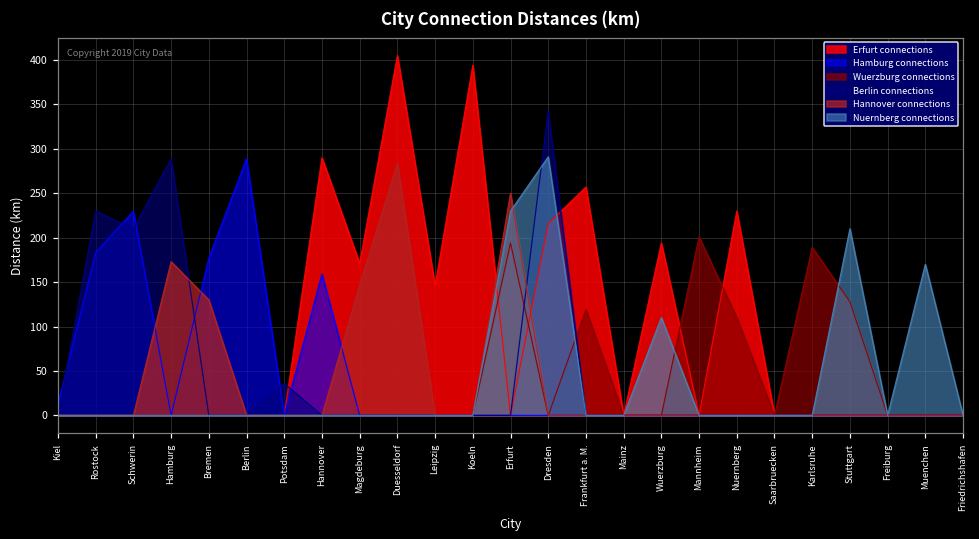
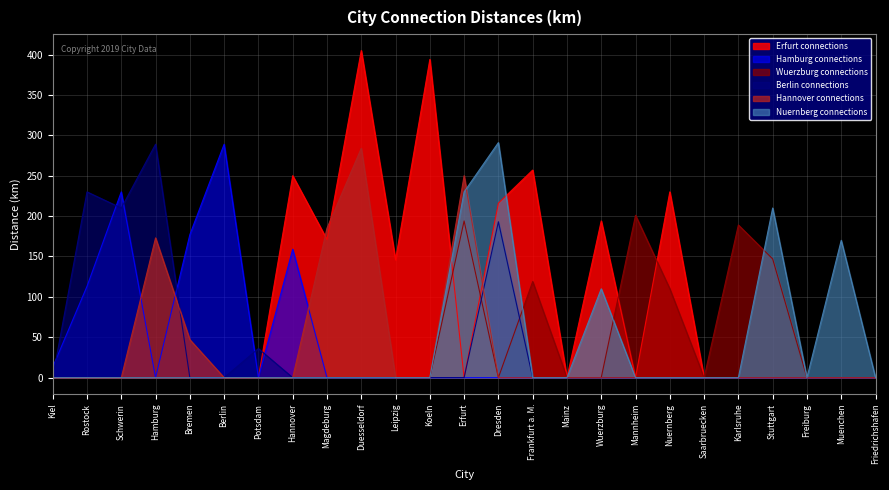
Hamburg connections, Rostock: 180 -> 110
Hannover connections, Bremen: 130 -> 50
Erfurt connections, Hannover: 290 -> 250
Hannover connections, Magdeburg: 150 -> 190
Berlin connections, Dresden: 340 -> 190
Wuerzburg connections, Stuttgart: 130 -> 150
